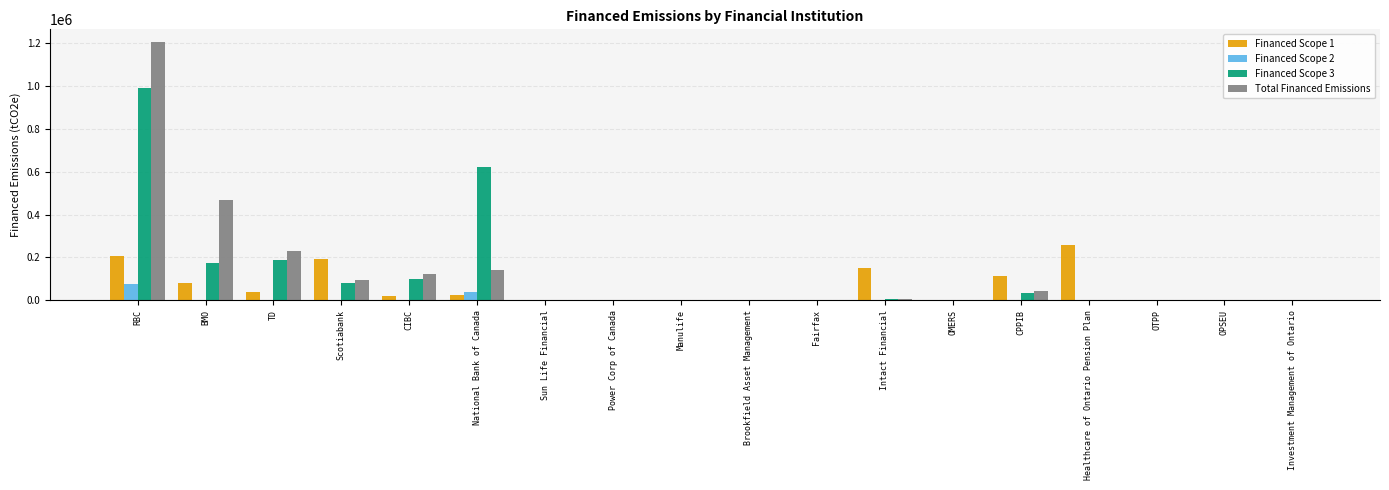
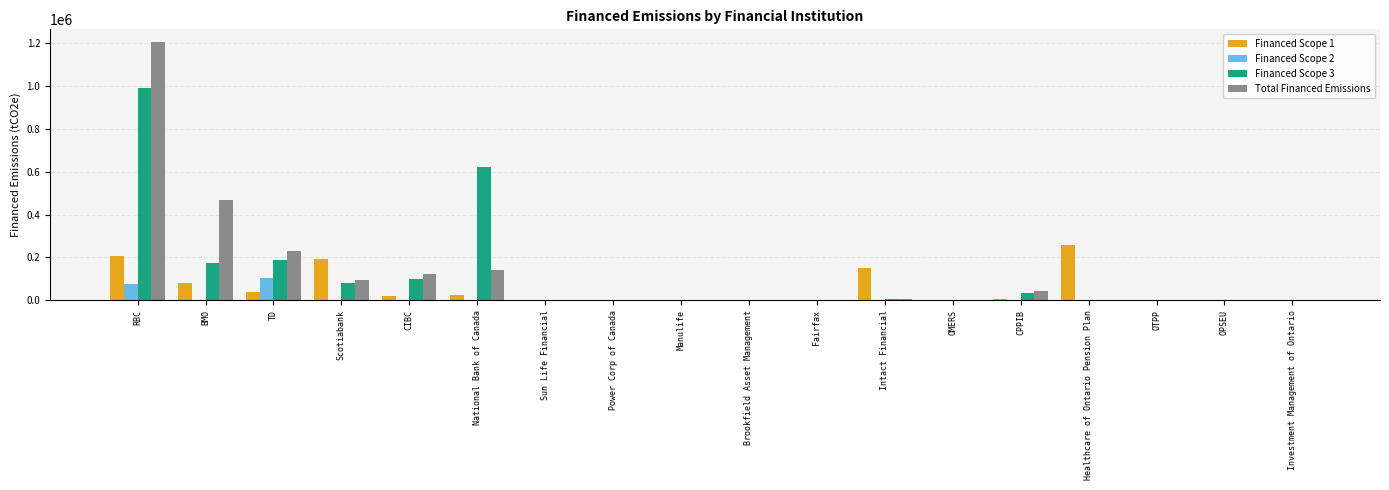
Financed Scope 2, TD: 0 -> 100000
Financed Scope 2, National Bank of Canada: 40000 -> 0
Financed Scope 1, CPPIB: 110000 -> 10000
